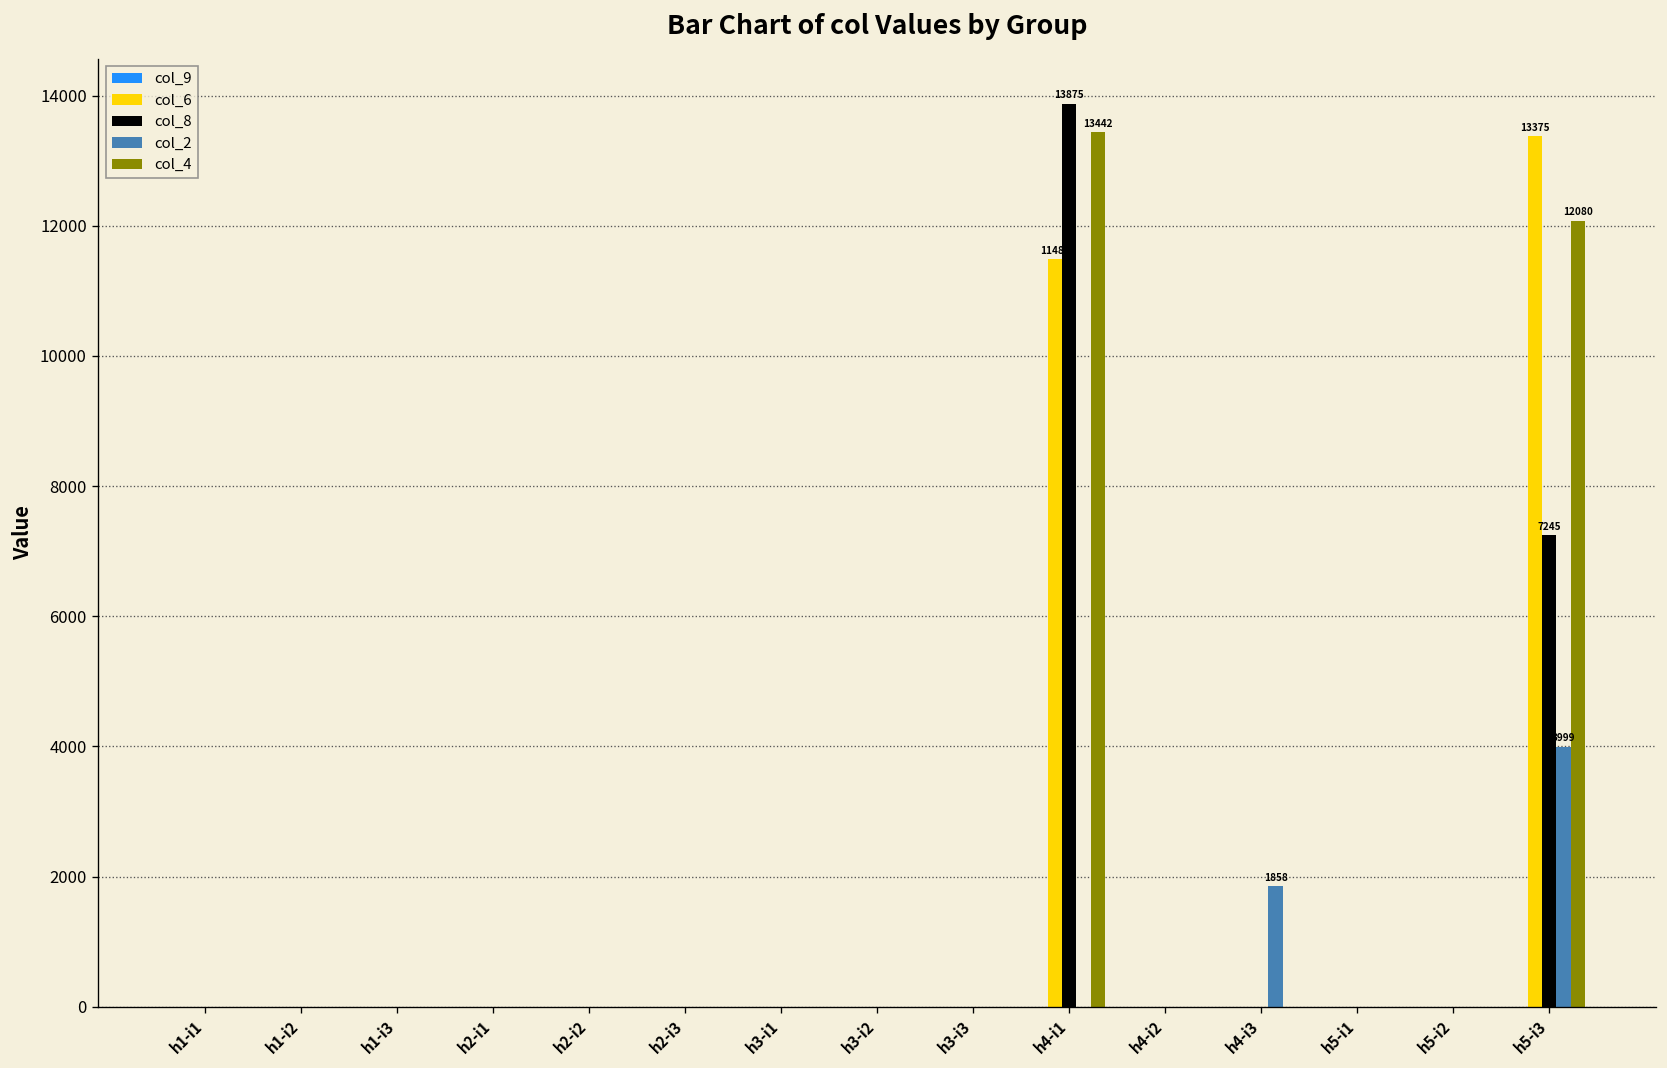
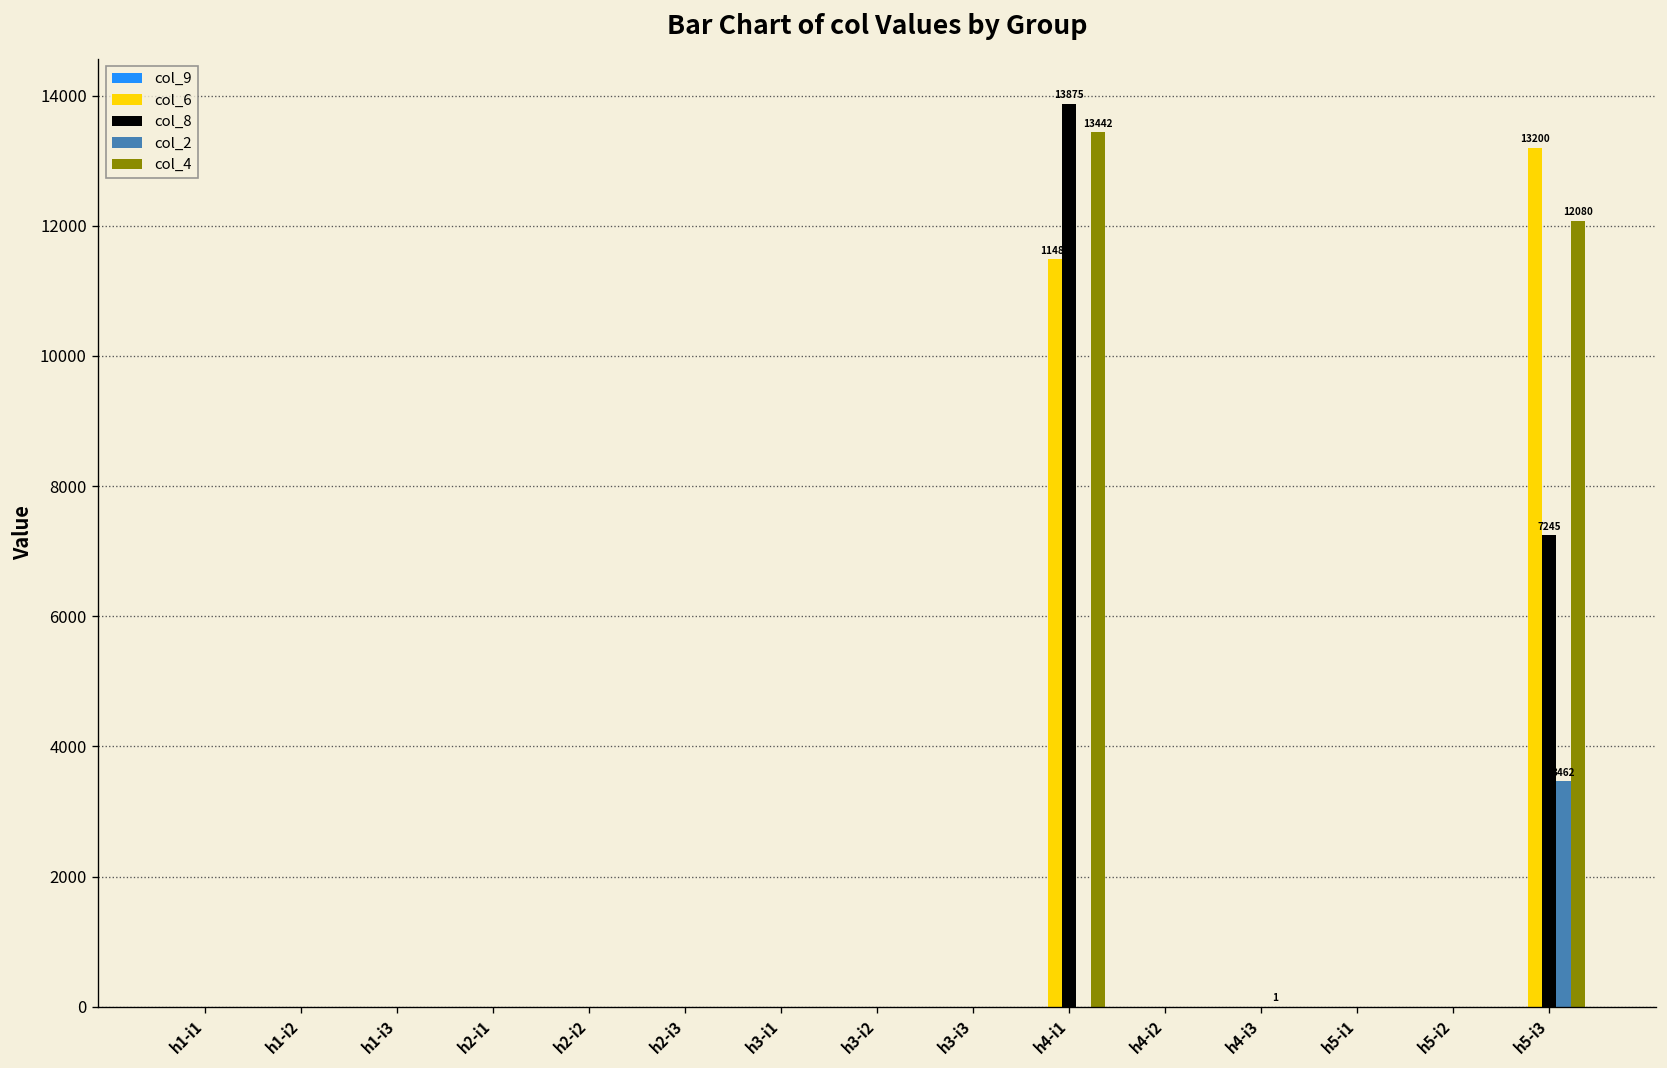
col_2, h4-i3: 1858 -> 1
col_6, h5-i3: 13375 -> 13200
col_2, h5-i3: 3999 -> 3462
